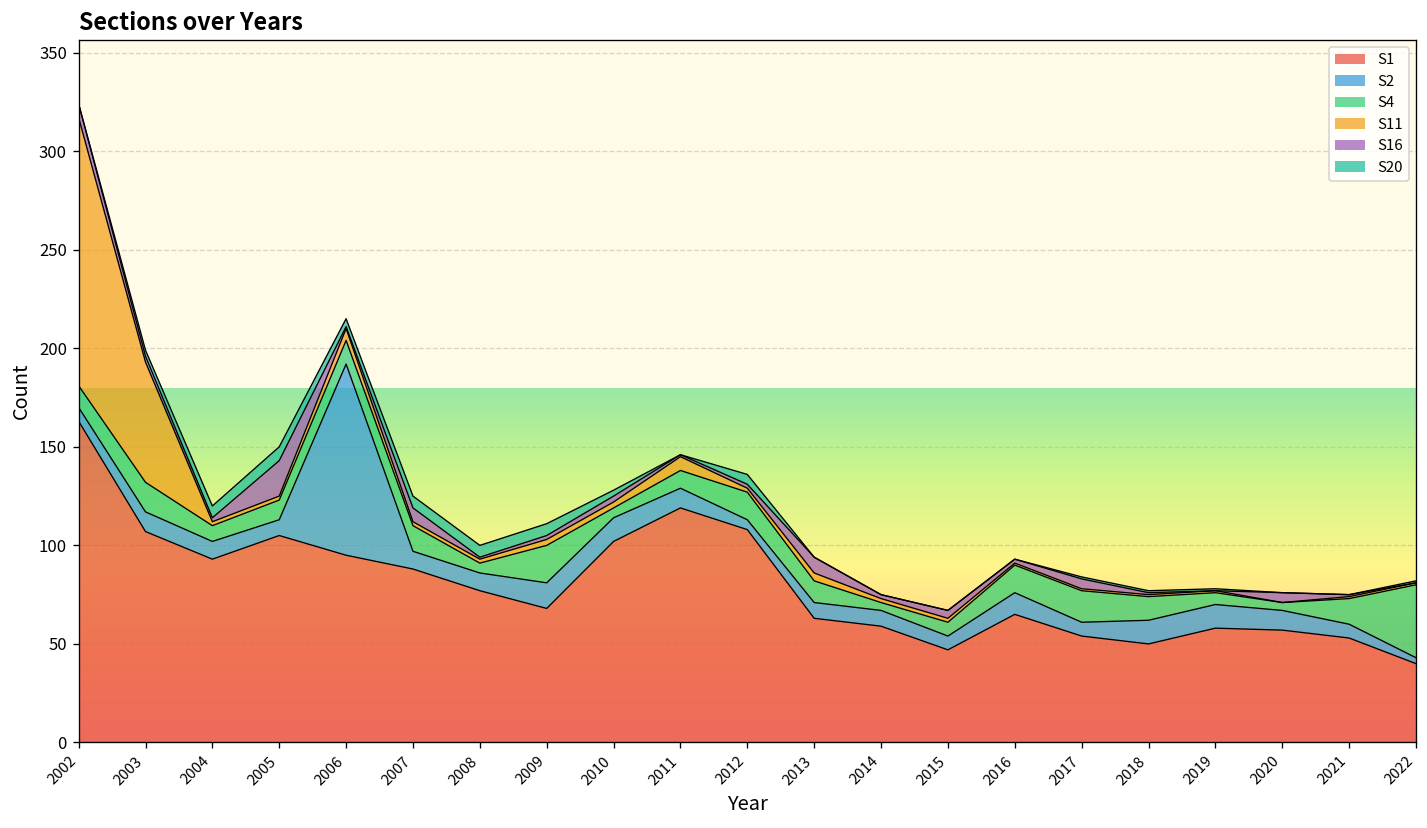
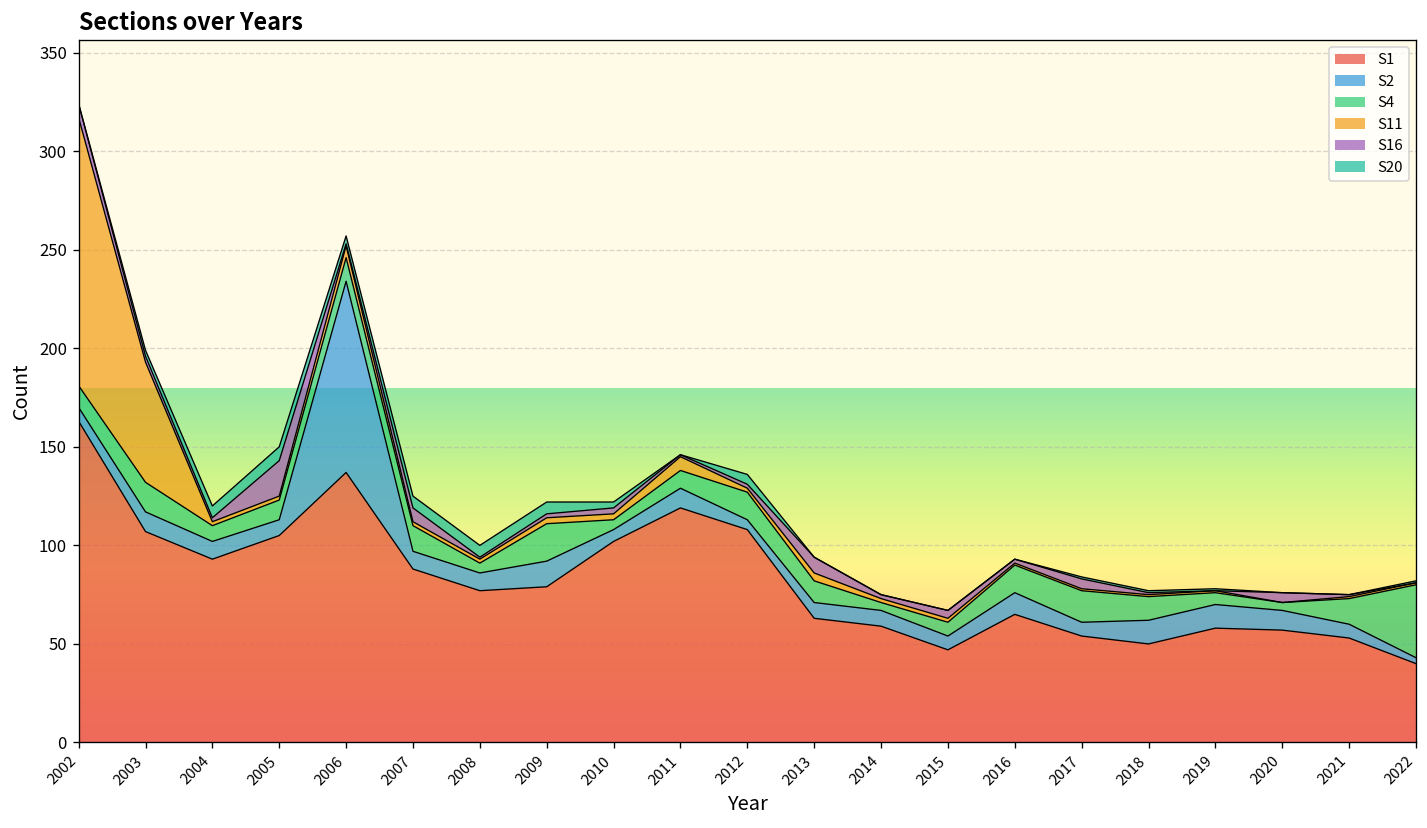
S1, 2006: 95 -> 137
S1, 2009: 68 -> 79
S2, 2010: 12 -> 6
